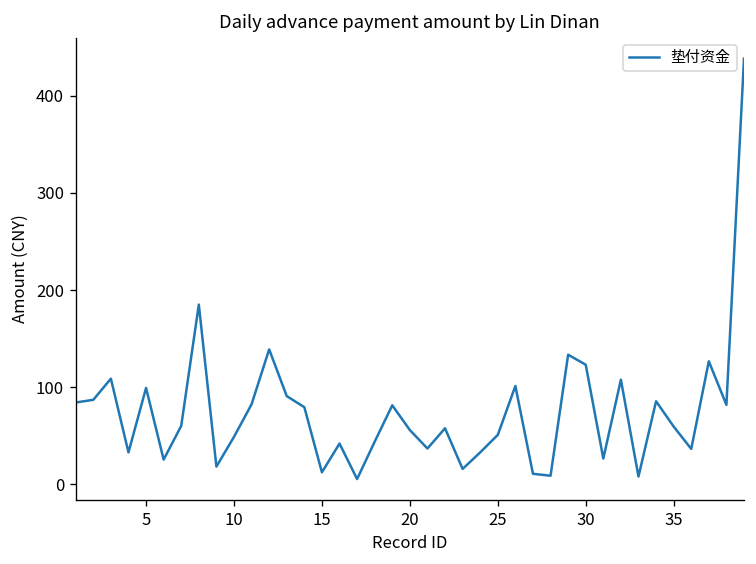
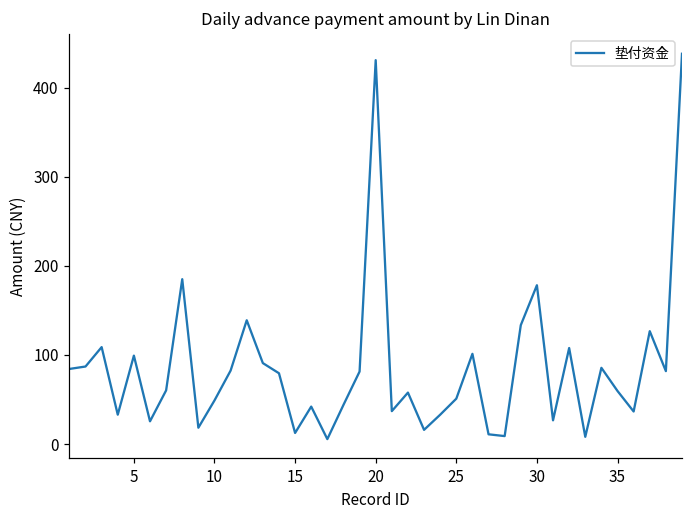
20: 60 -> 430
30: 120 -> 180
